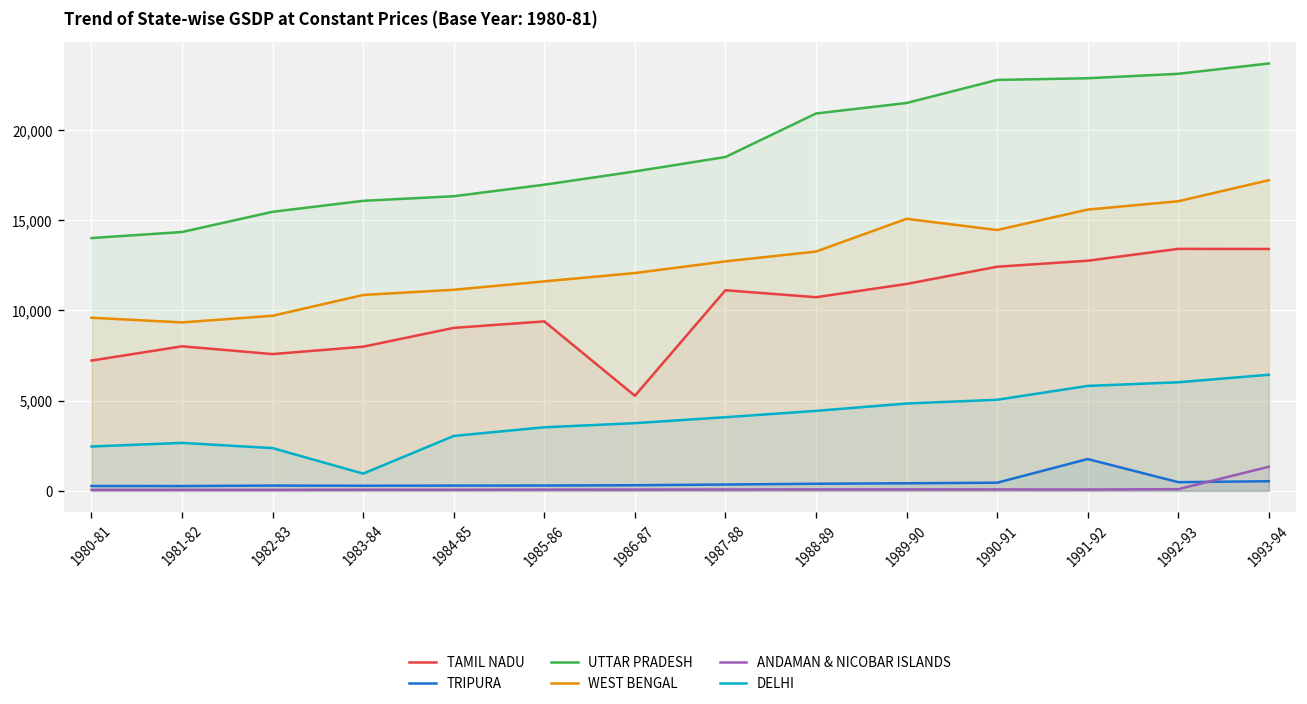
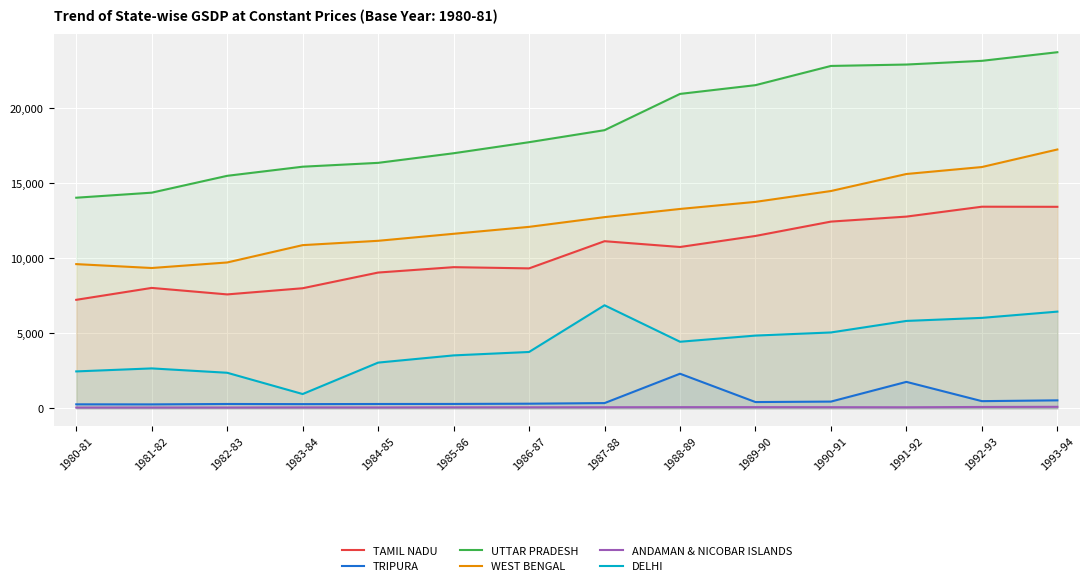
TAMIL NADU, 1986-87: 5,300 -> 9,300
DELHI, 1987-88: 4,100 -> 6,900
TRIPURA, 1988-89: 400 -> 2,300
WEST BENGAL, 1989-90: 15,100 -> 13,700
ANDAMAN & NICOBAR ISLANDS, 1993-94: 1,300 -> 100
